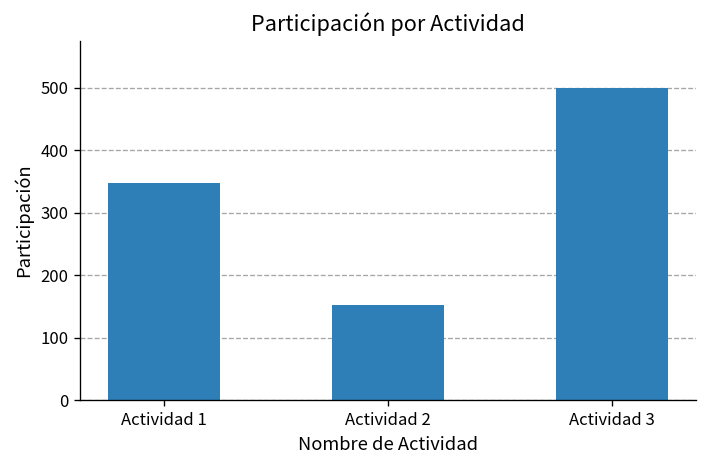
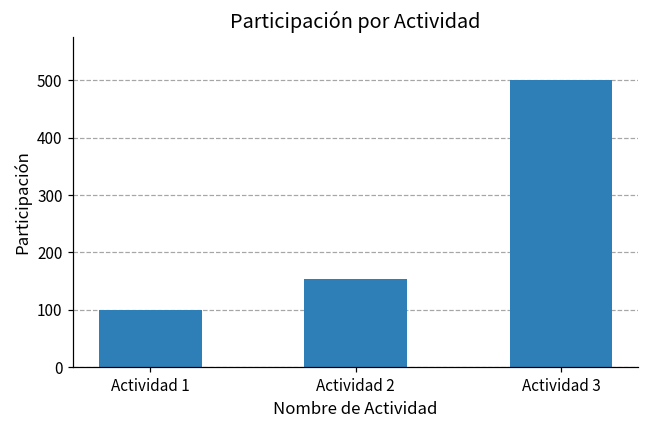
Actividad 1: 350 -> 100
